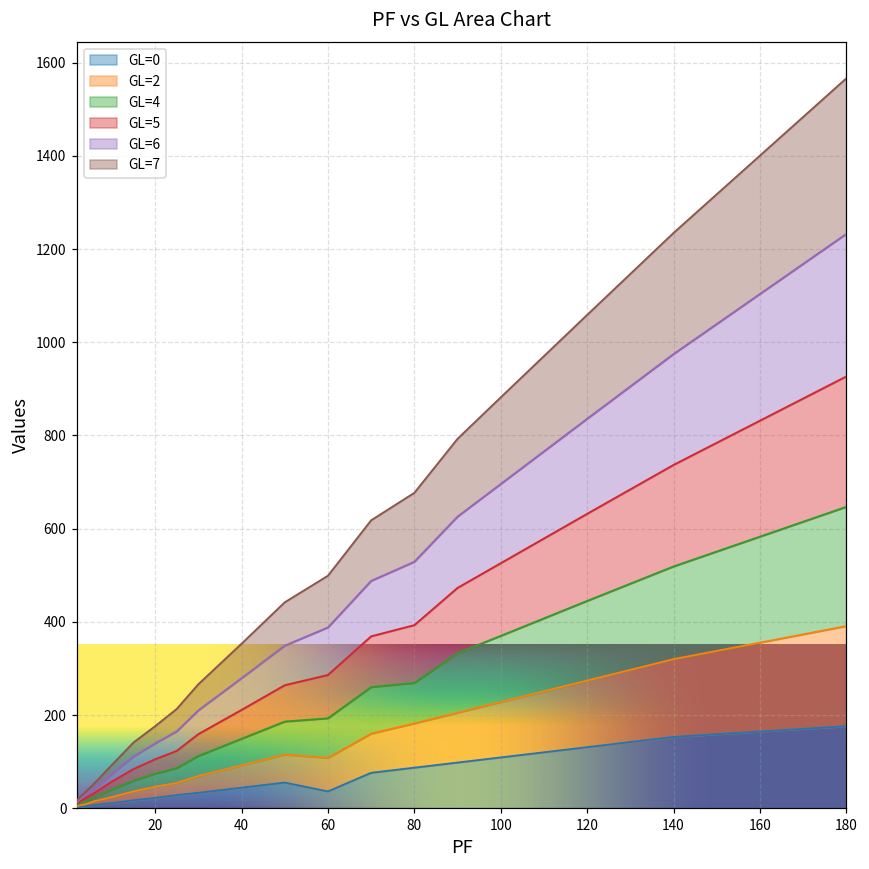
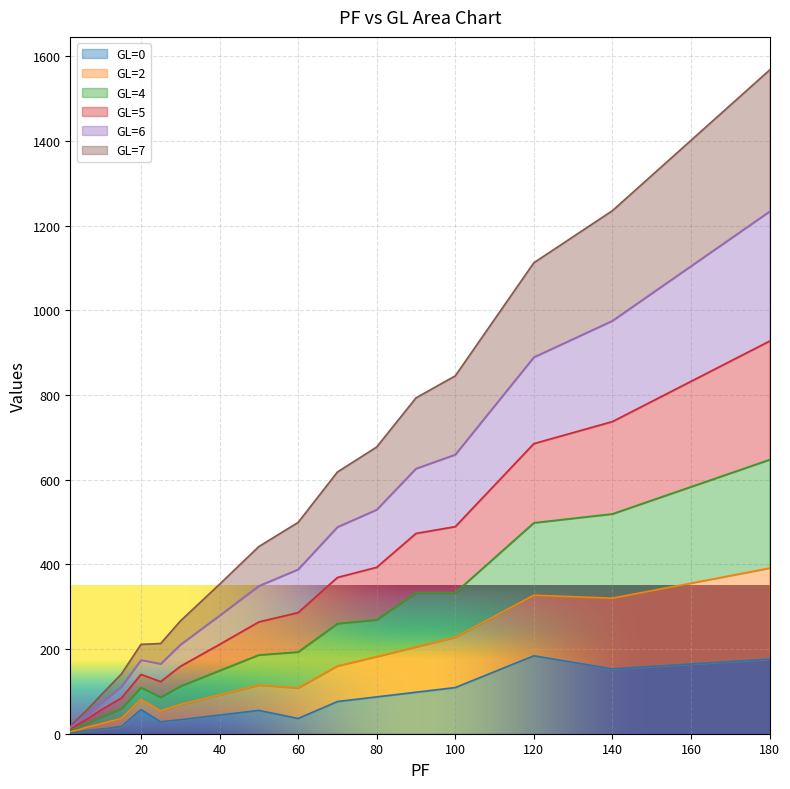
GL=0, 20: 20 -> 60
GL=4, 100: 140 -> 110
GL=0, 120: 130 -> 180
